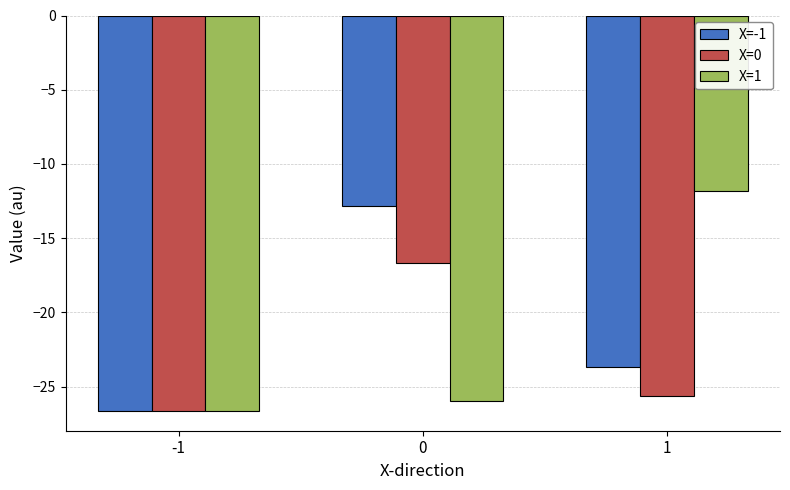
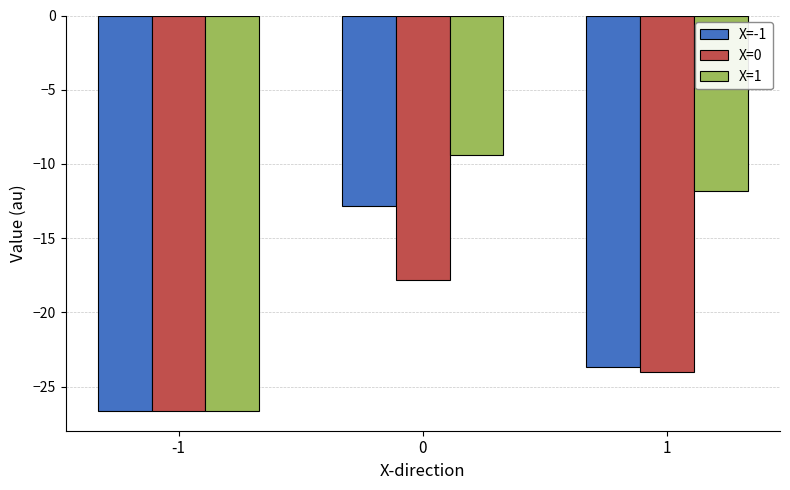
X=0, 0: -16.7 -> -17.8
X=1, 0: -26.0 -> -9.4
X=0, 1: -25.6 -> -24.0
